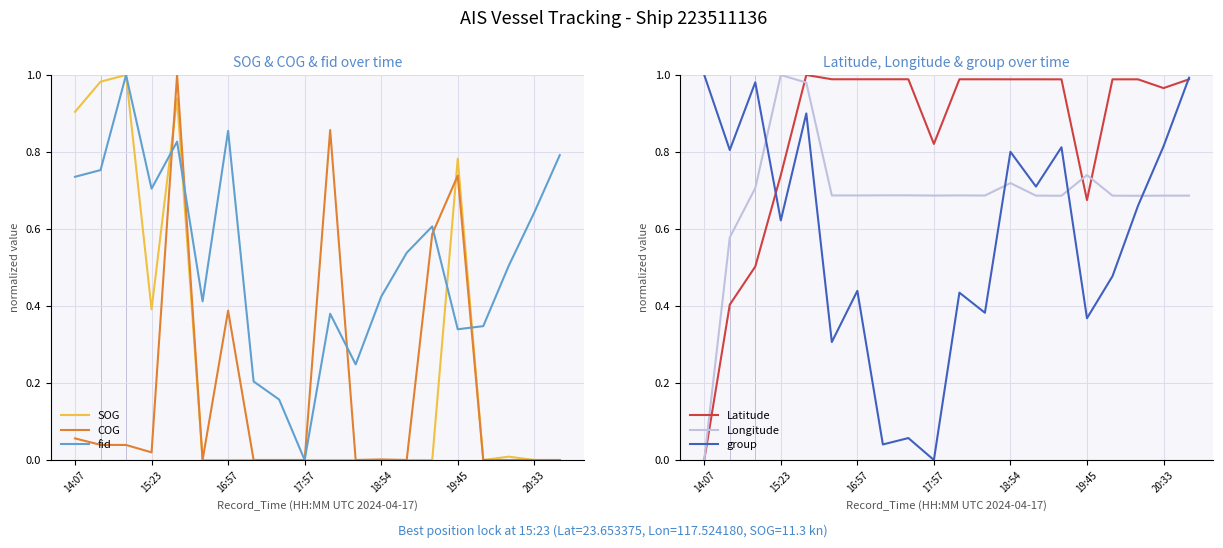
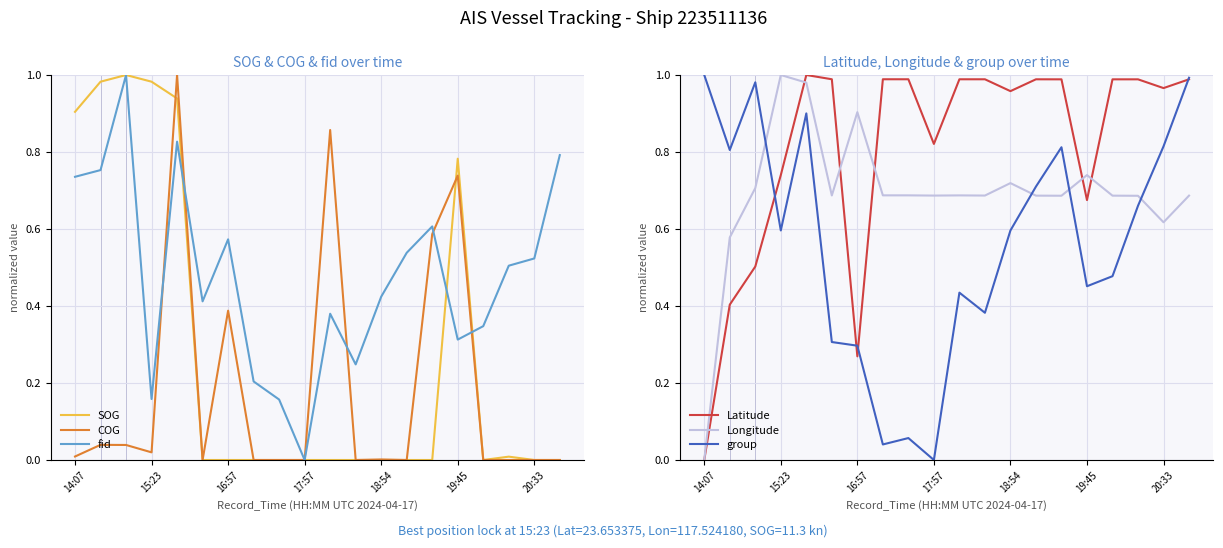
SOG & COG & fid over time, COG, 14:07: 0.06 -> 0.01
SOG & COG & fid over time, SOG, 15:23: 0.39 -> 0.98
SOG & COG & fid over time, fid, 15:23: 0.70 -> 0.16
SOG & COG & fid over time, fid, 16:57: 0.86 -> 0.57
SOG & COG & fid over time, fid, 19:45: 0.34 -> 0.31
SOG & COG & fid over time, fid, 20:33: 0.64 -> 0.52
Latitude, Longitude & group over time, group, 15:23: 0.62 -> 0.60
Latitude, Longitude & group over time, Latitude, 16:57: 0.99 -> 0.27
Latitude, Longitude & group over time, Longitude, 16:57: 0.69 -> 0.90
Latitude, Longitude & group over time, group, 16:57: 0.44 -> 0.30
Latitude, Longitude & group over time, Latitude, 18:54: 0.99 -> 0.96
Latitude, Longitude & group over time, group, 18:54: 0.80 -> 0.60
Latitude, Longitude & group over time, group, 19:45: 0.37 -> 0.45
Latitude, Longitude & group over time, Longitude, 20:33: 0.69 -> 0.62
